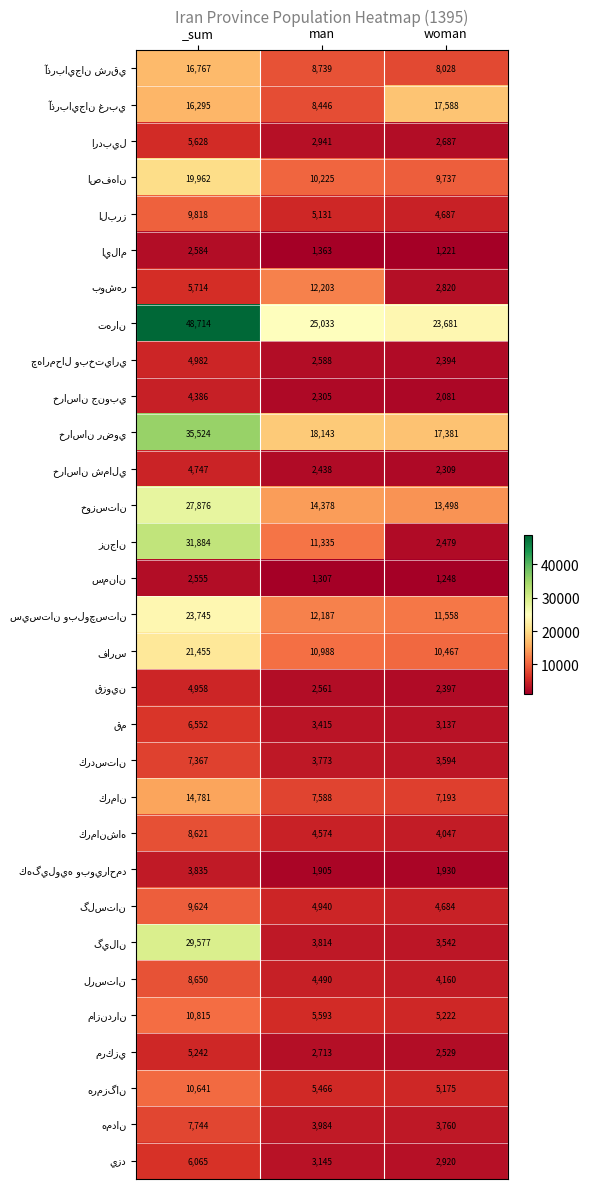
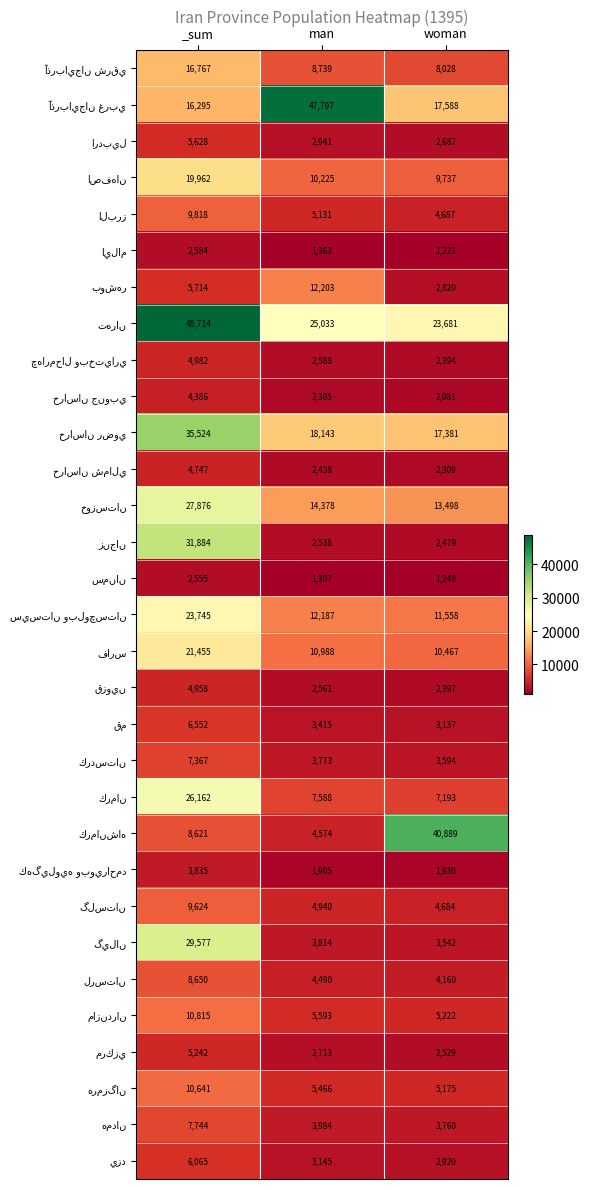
آذربايجان غربي, man: 8,446 -> 47,797
زنجان, man: 11,335 -> 2,538
كرمان, _sum: 14,781 -> 26,162
كرمانشاه, woman: 4,047 -> 40,889
